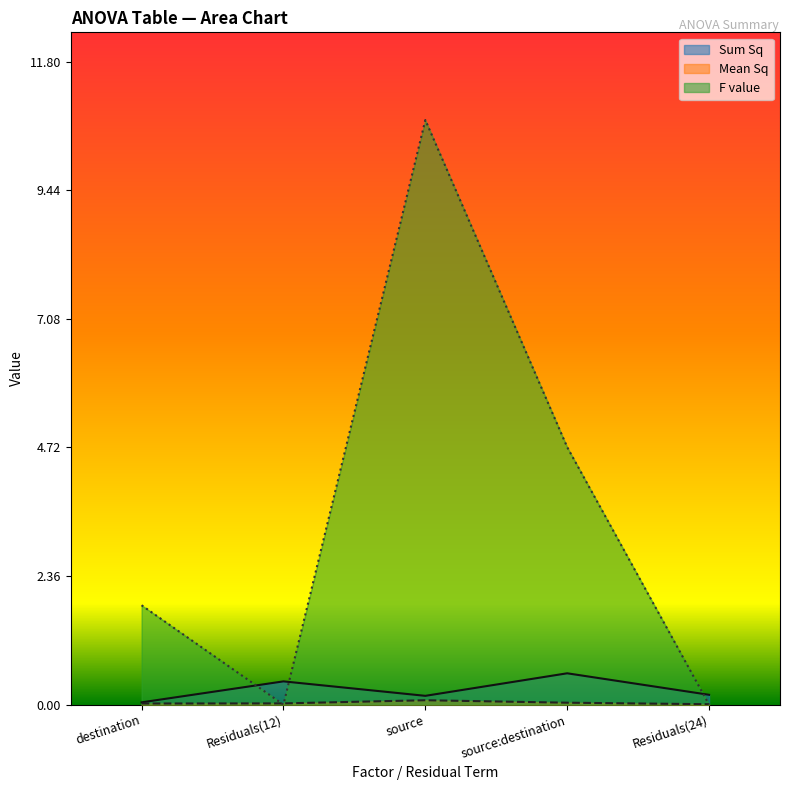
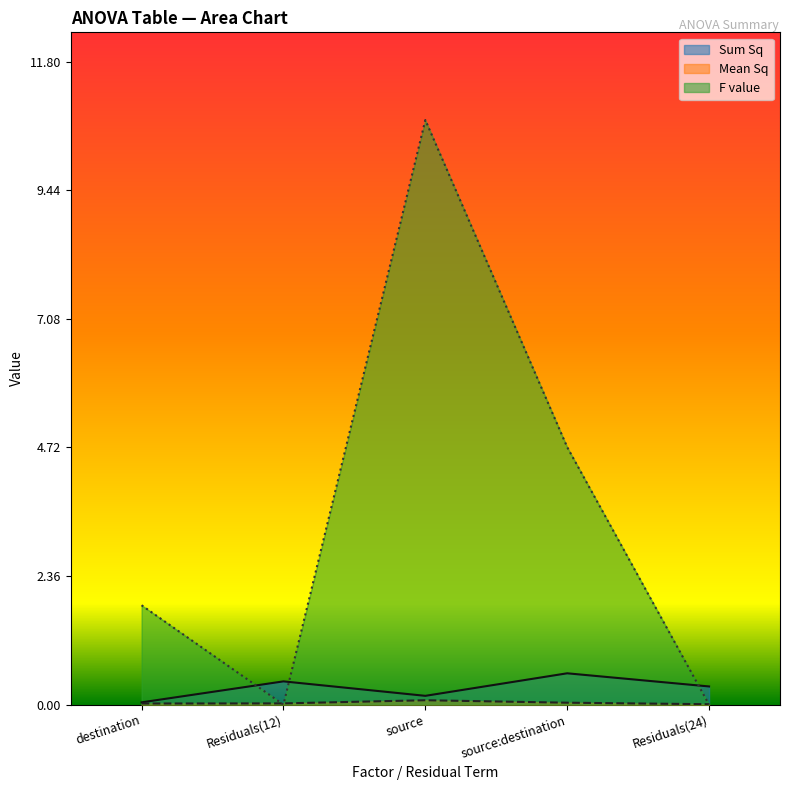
Sum Sq, Residuals(24): 0.2 -> 0.3
